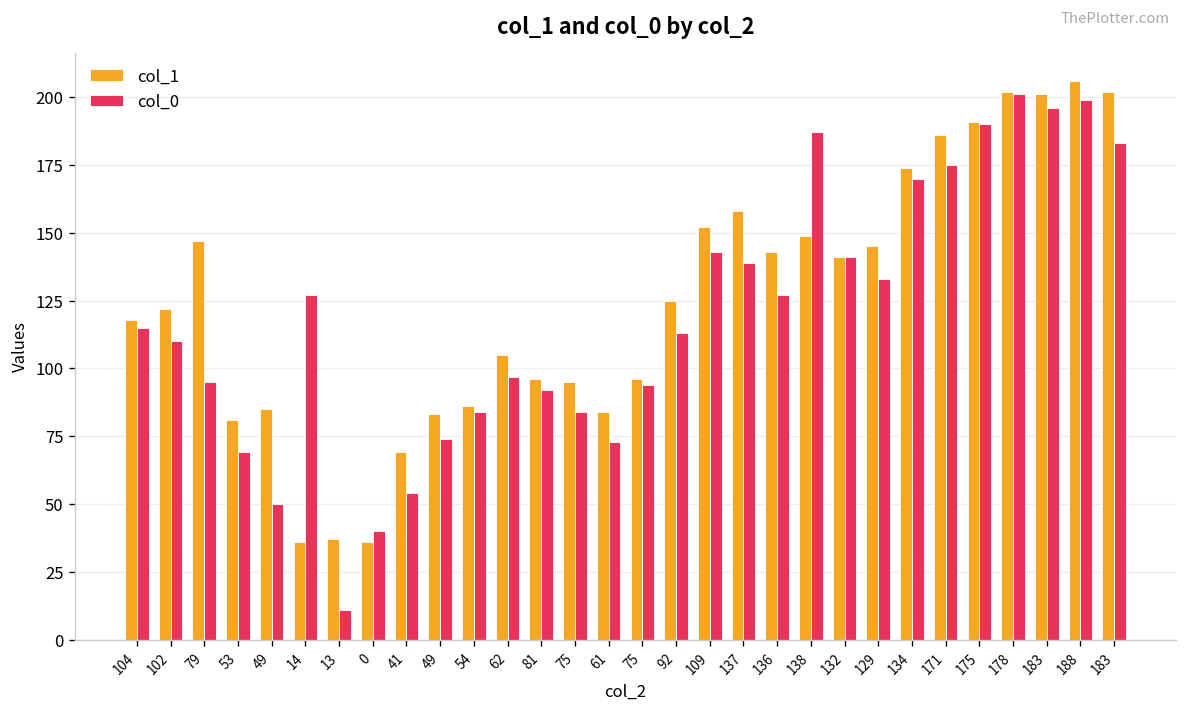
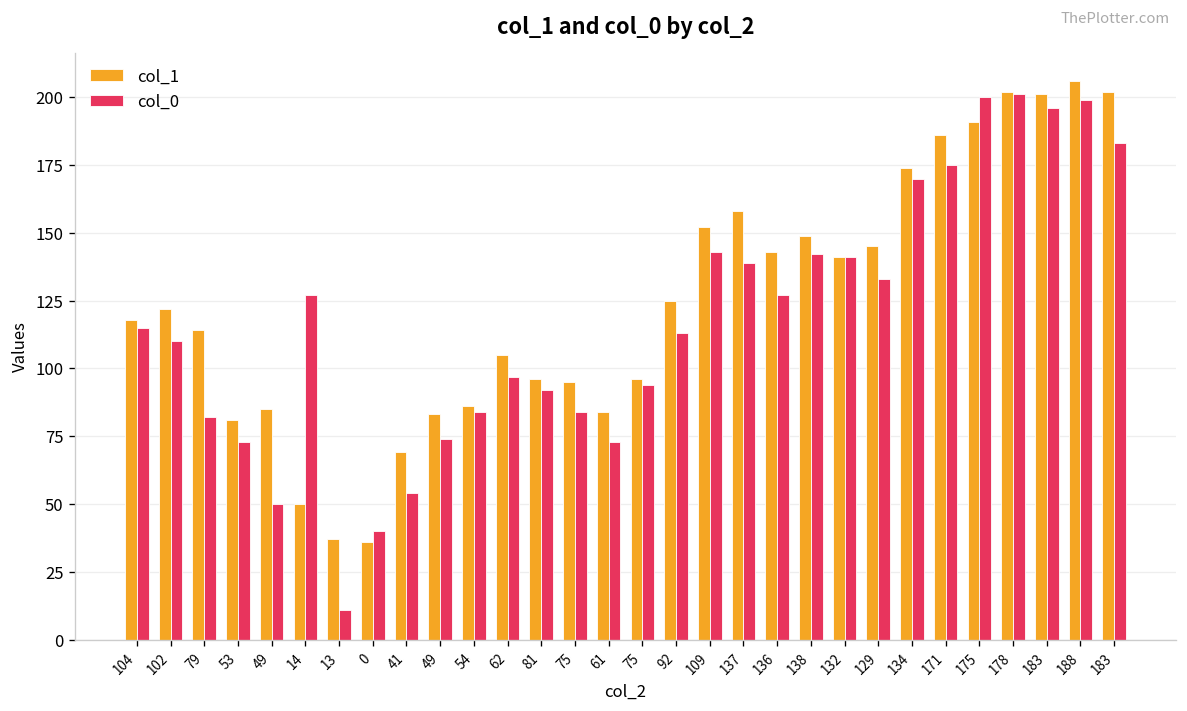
col_1, 79: 147 -> 114
col_0, 79: 95 -> 82
col_0, 53: 69 -> 73
col_1, 14: 36 -> 50
col_0, 138: 187 -> 142
col_0, 175: 190 -> 200
